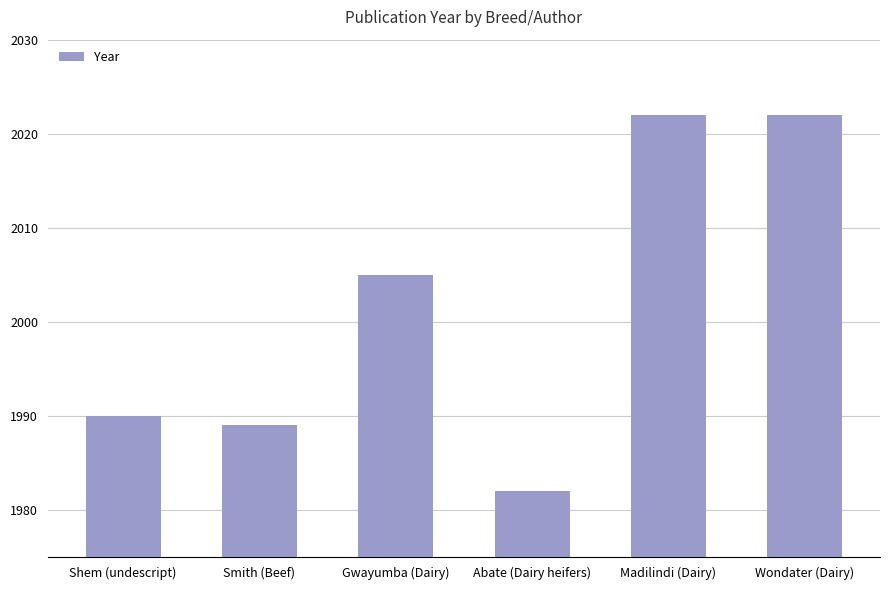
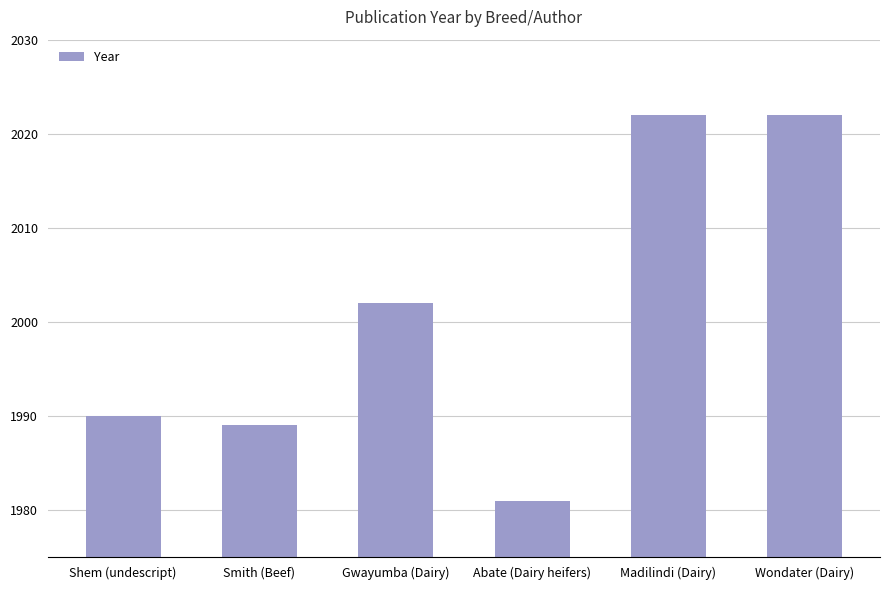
Gwayumba (Dairy): 2005 -> 2002
Abate (Dairy heifers): 1982 -> 1981
